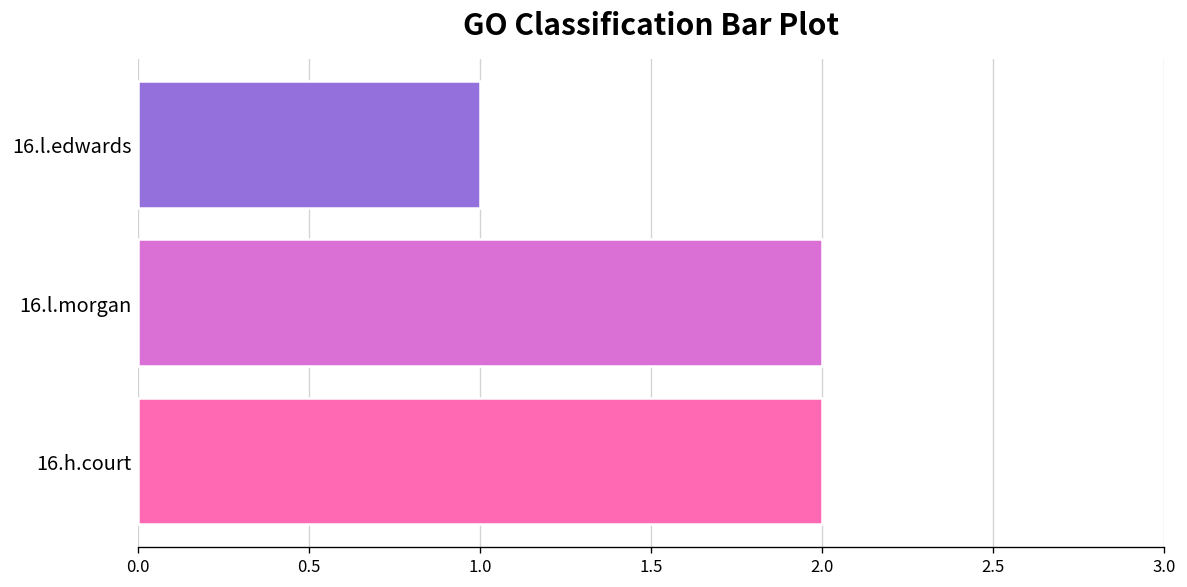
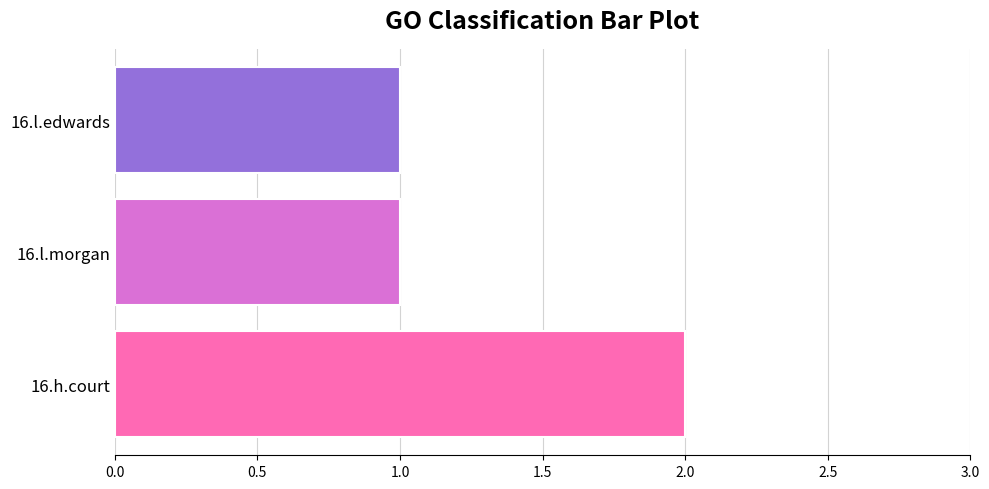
16.l.morgan: 2 -> 1
